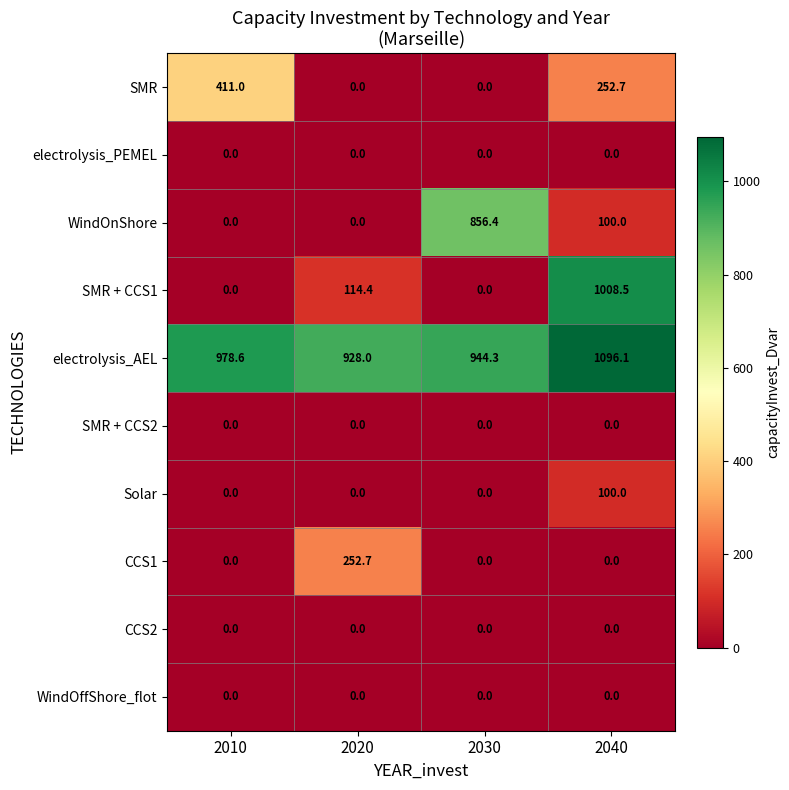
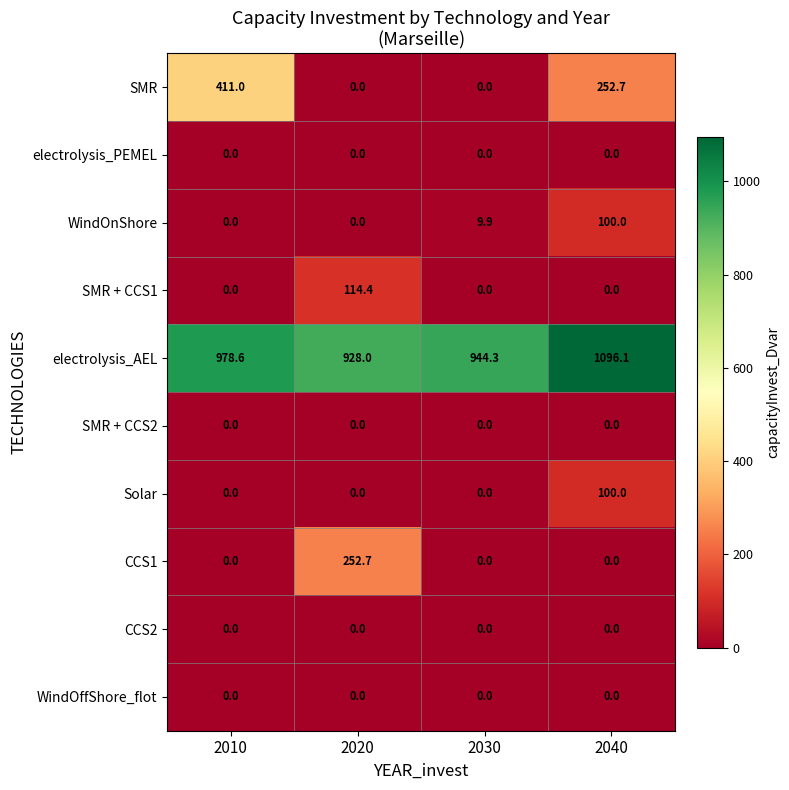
WindOnShore, 2030: 856.4 -> 9.9
SMR + CCS1, 2040: 1008.5 -> 0.0
